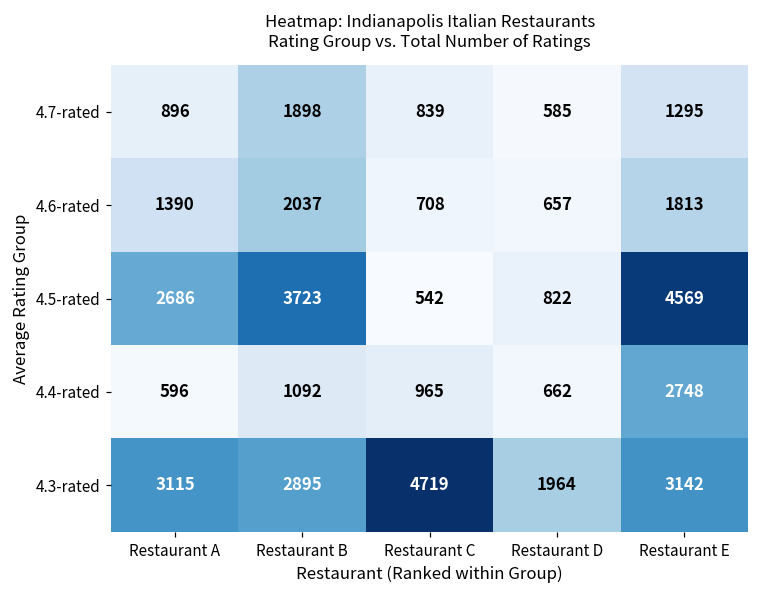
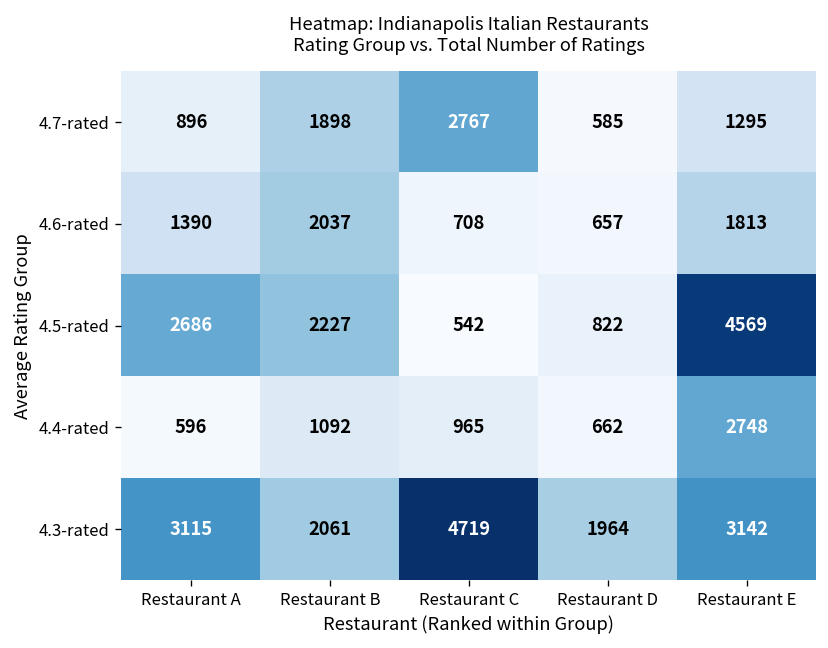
4.7-rated, Restaurant C: 839 -> 2767
4.5-rated, Restaurant B: 3723 -> 2227
4.3-rated, Restaurant B: 2895 -> 2061
